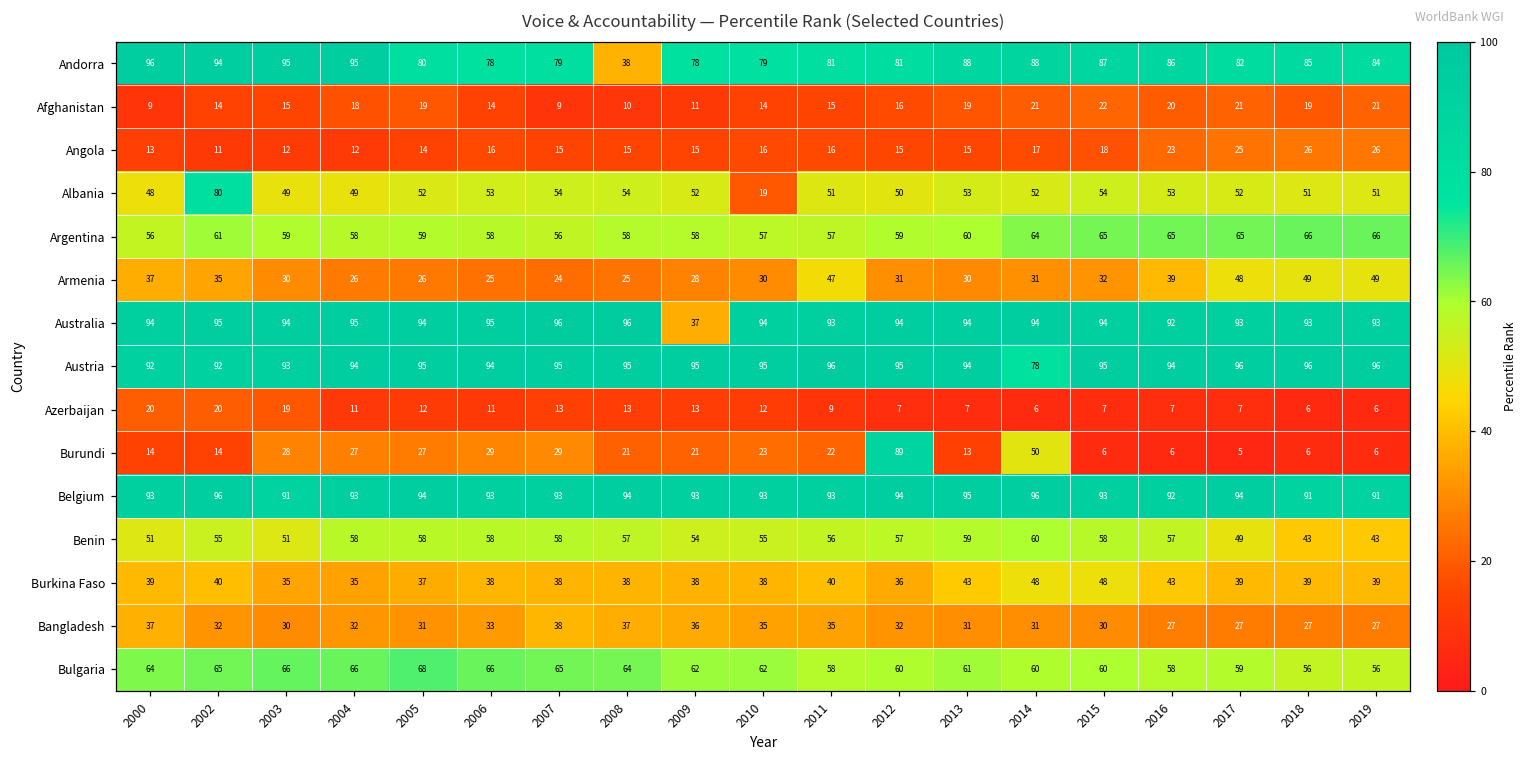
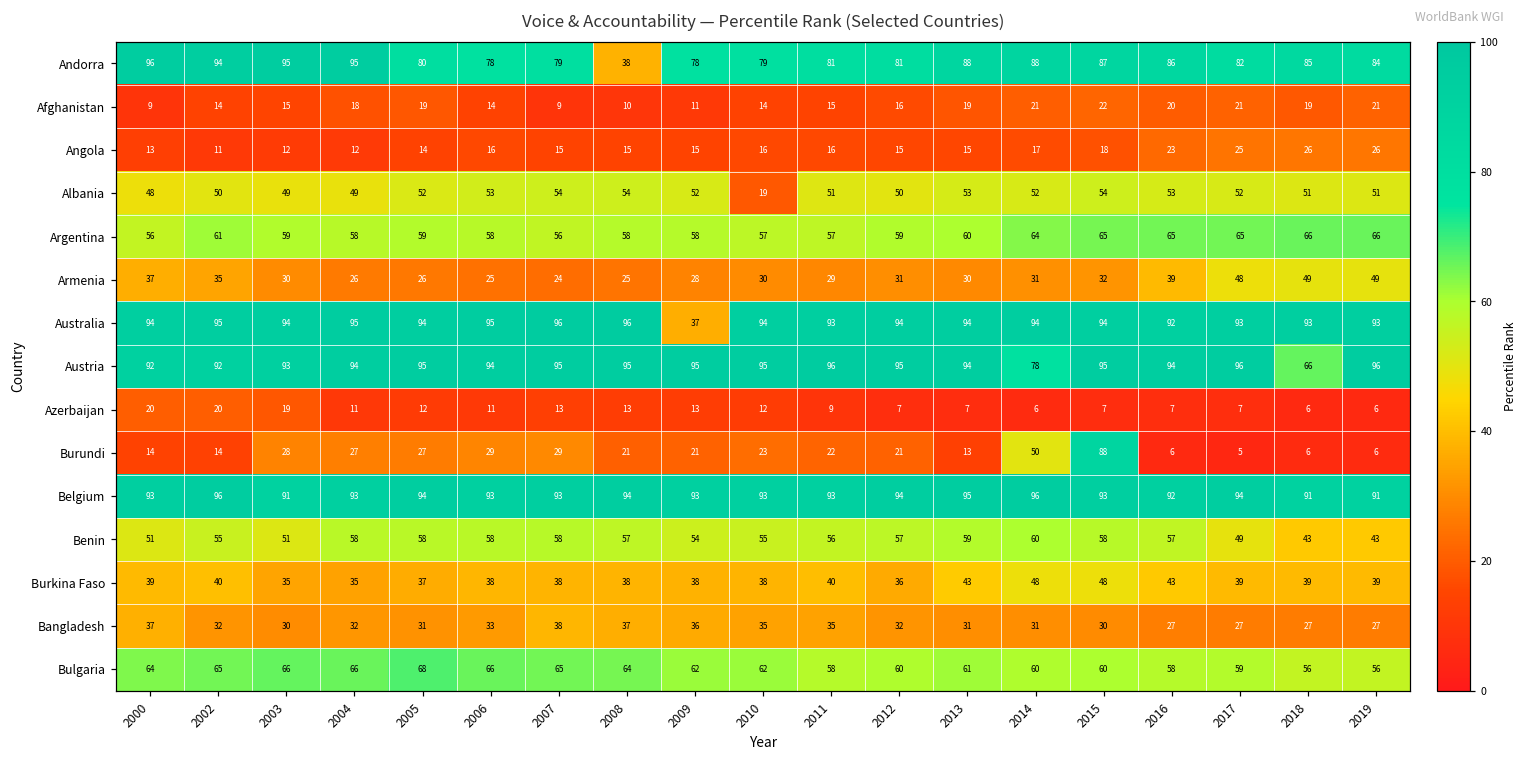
Albania, 2002: 80 -> 50
Armenia, 2011: 47 -> 29
Austria, 2018: 96 -> 66
Burundi, 2012: 89 -> 21
Burundi, 2015: 6 -> 88
